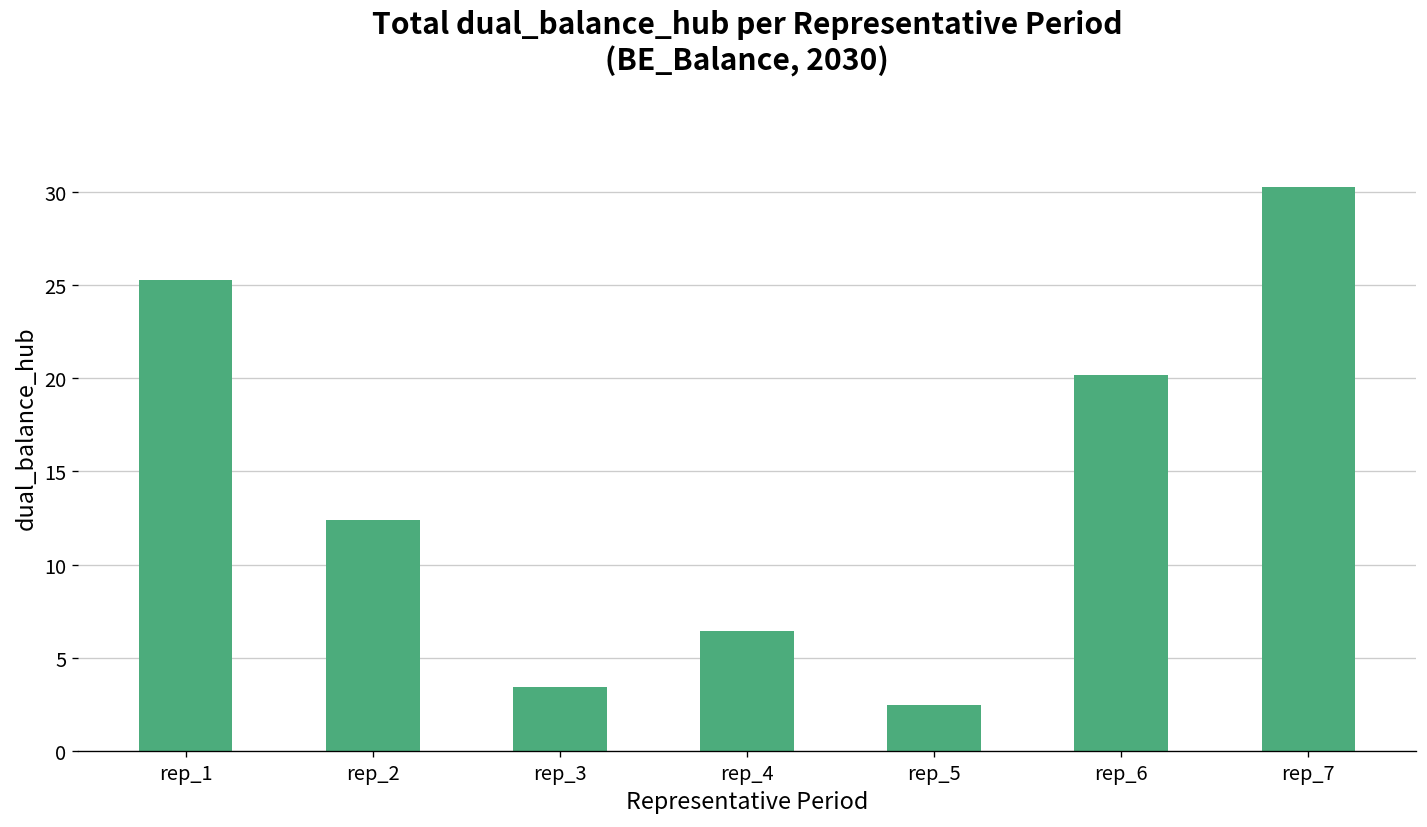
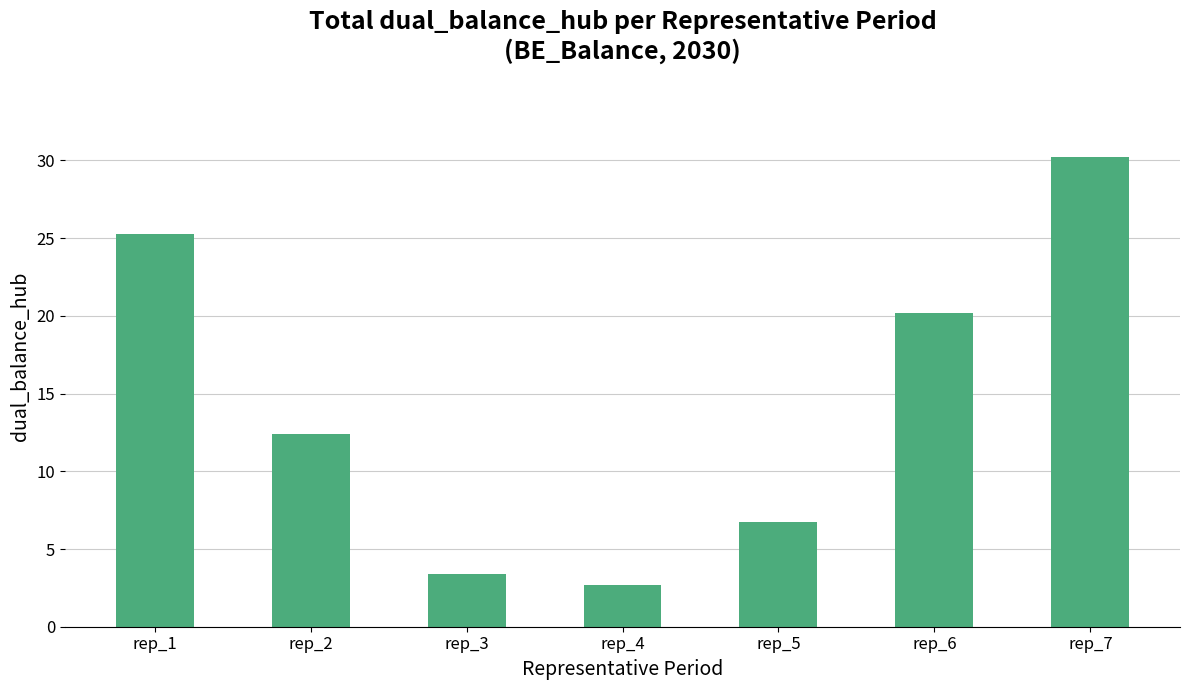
rep_4: 6.5 -> 2.7
rep_5: 2.5 -> 6.8
